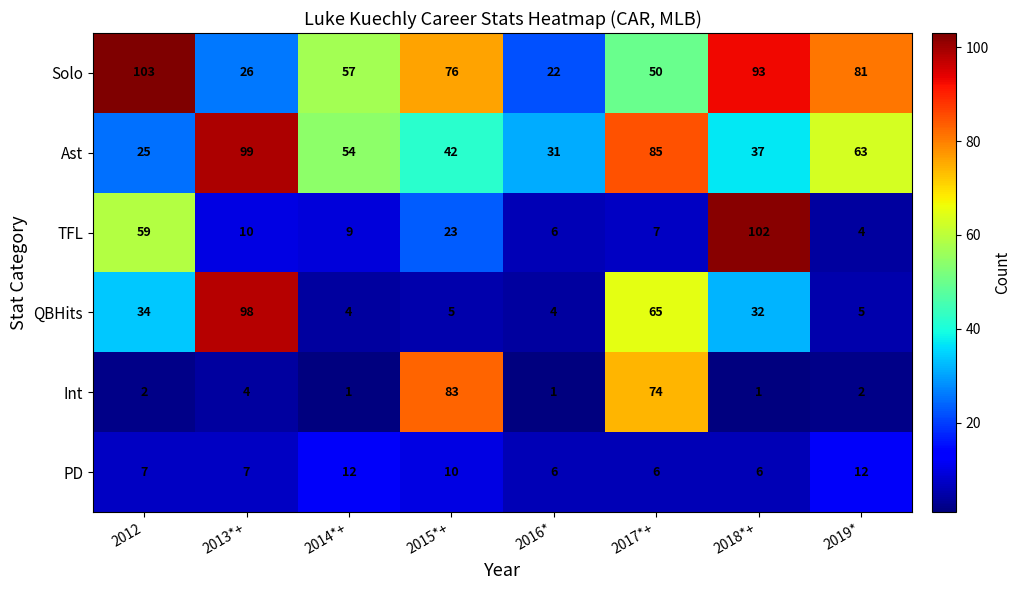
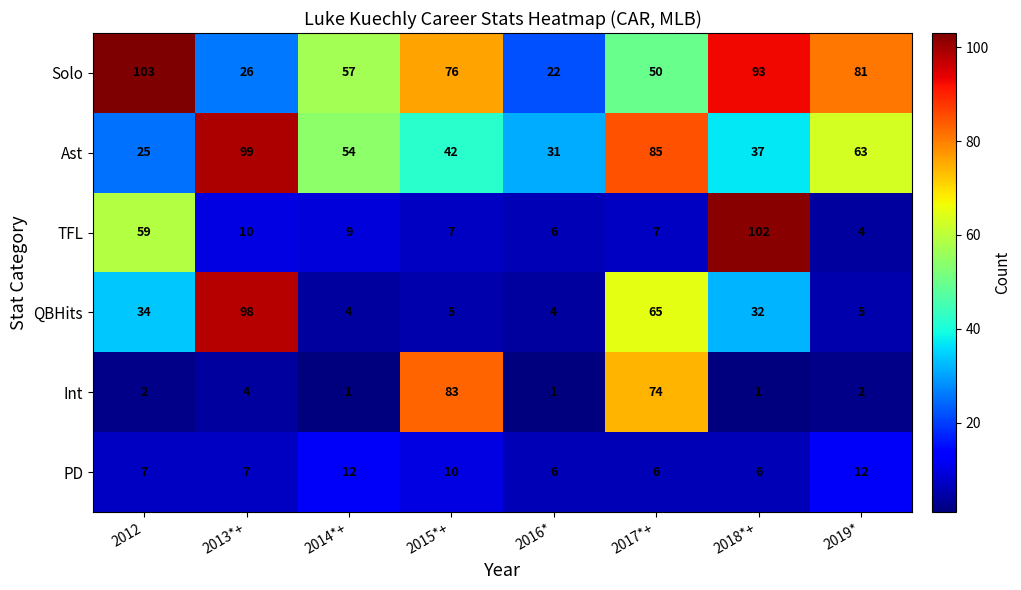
TFL, 2015*+: 23 -> 7
